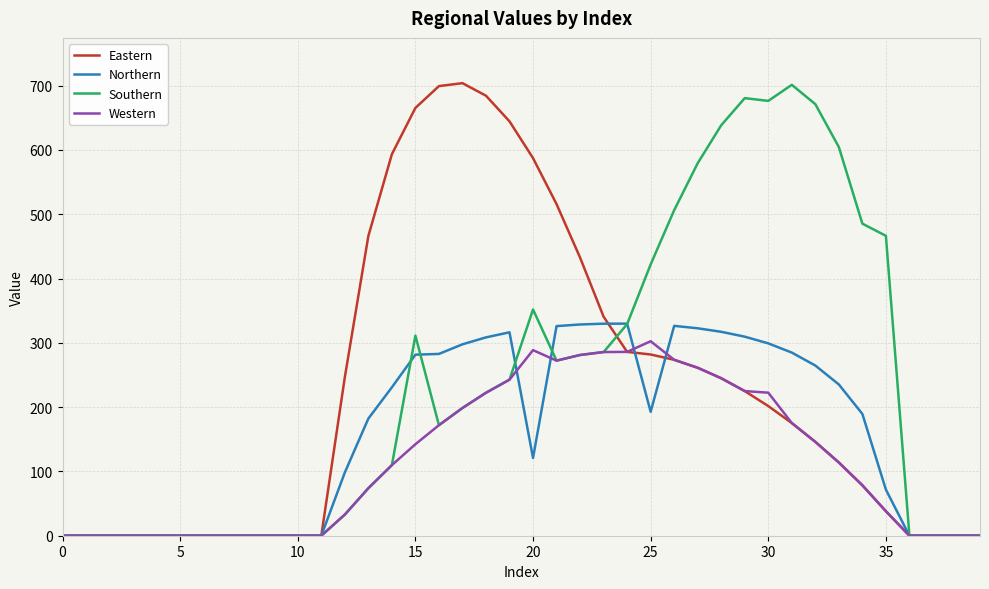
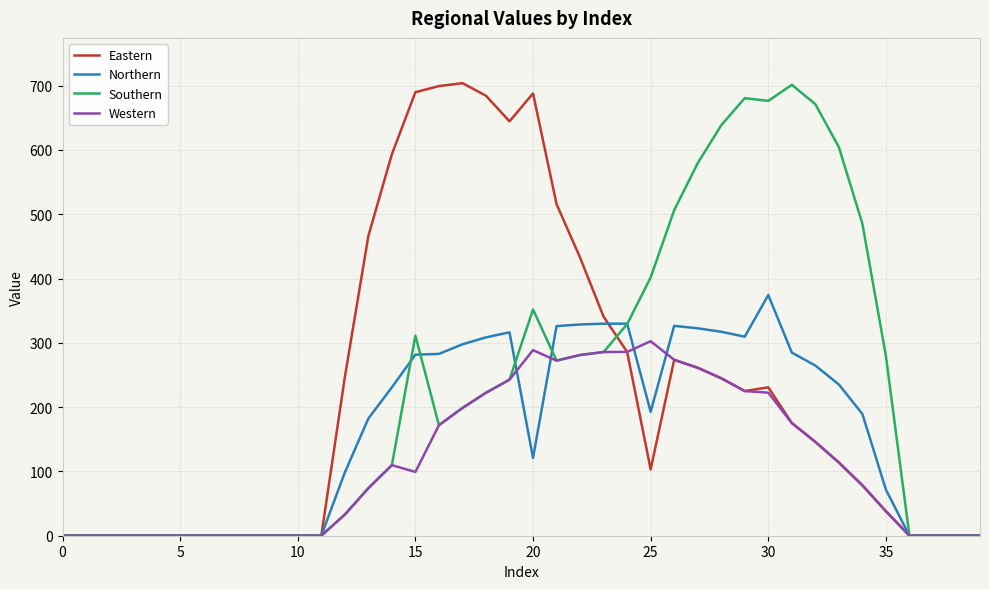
Eastern, 15: 670 -> 690
Western, 15: 140 -> 100
Eastern, 20: 590 -> 690
Eastern, 25: 280 -> 100
Southern, 25: 420 -> 400
Eastern, 30: 200 -> 230
Northern, 30: 300 -> 370
Southern, 35: 470 -> 280
